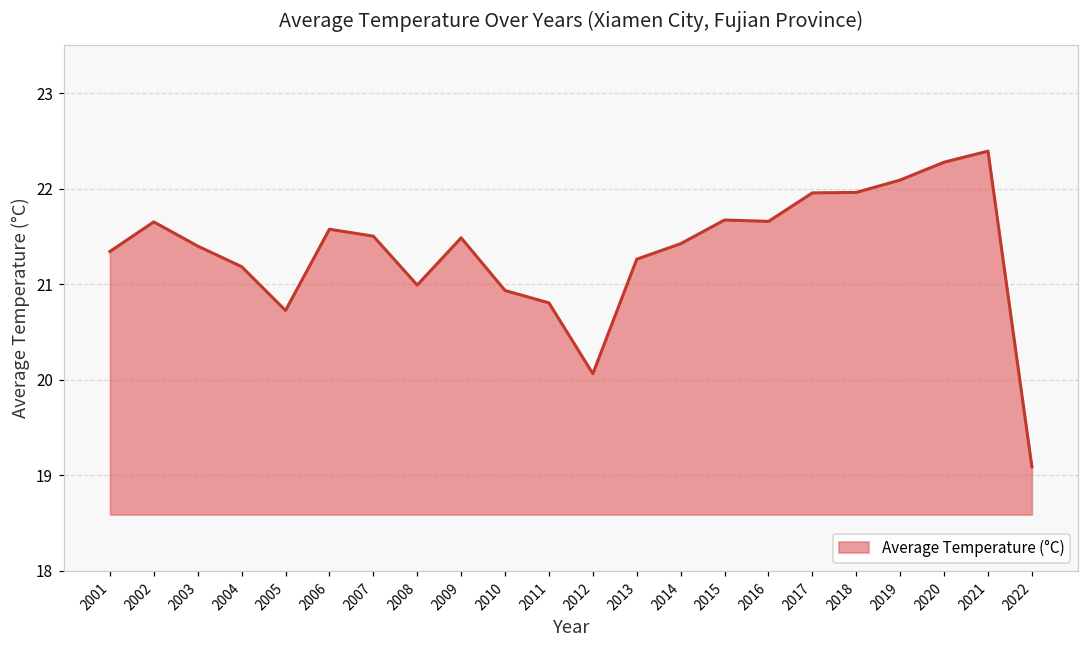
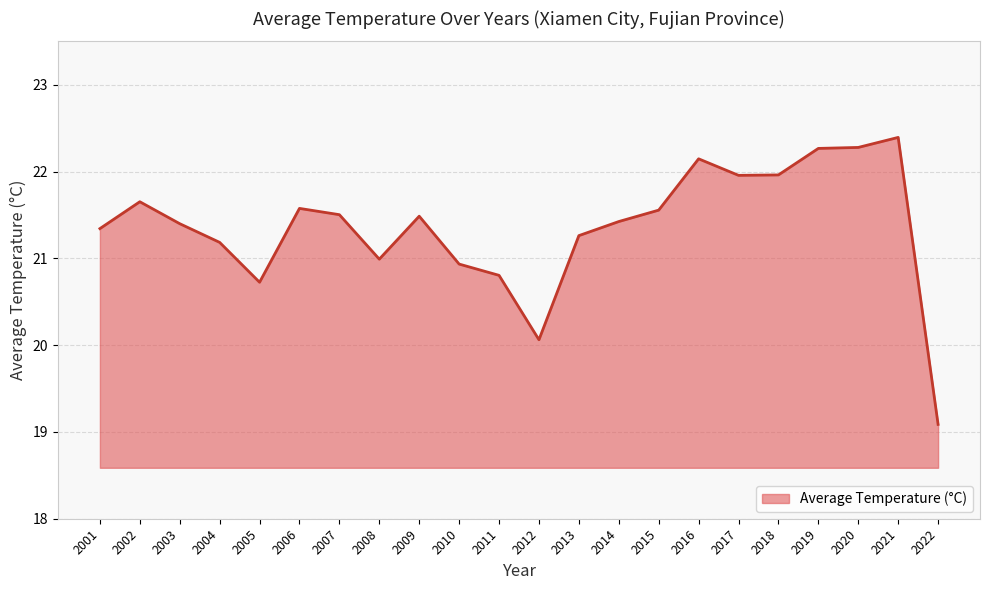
2015: 21.7 -> 21.6
2016: 21.7 -> 22.1
2019: 22.1 -> 22.3
